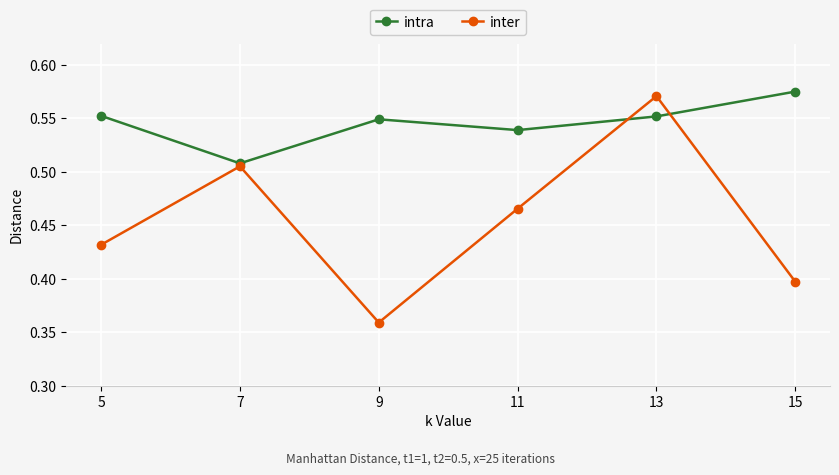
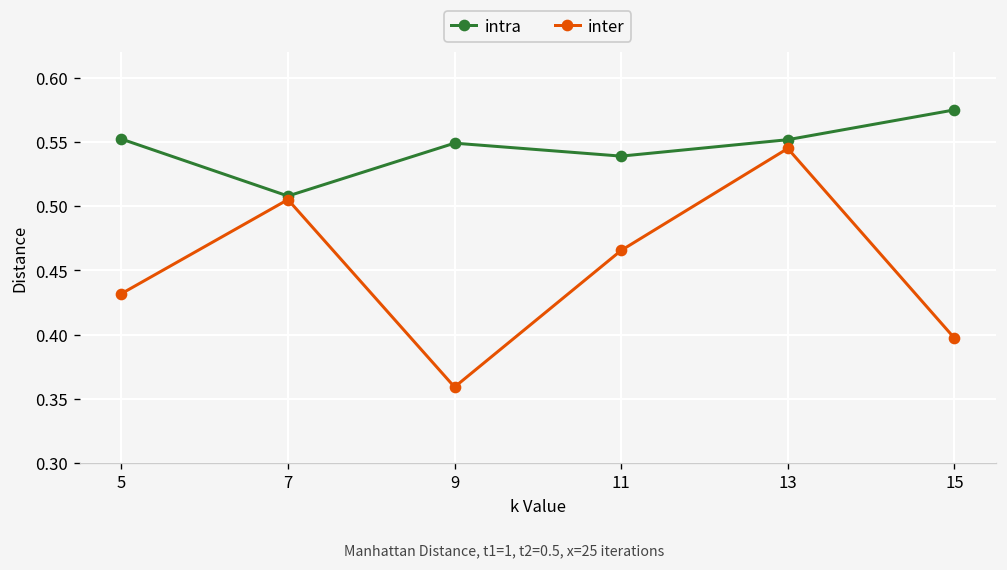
inter, 13: 0.571 -> 0.545
